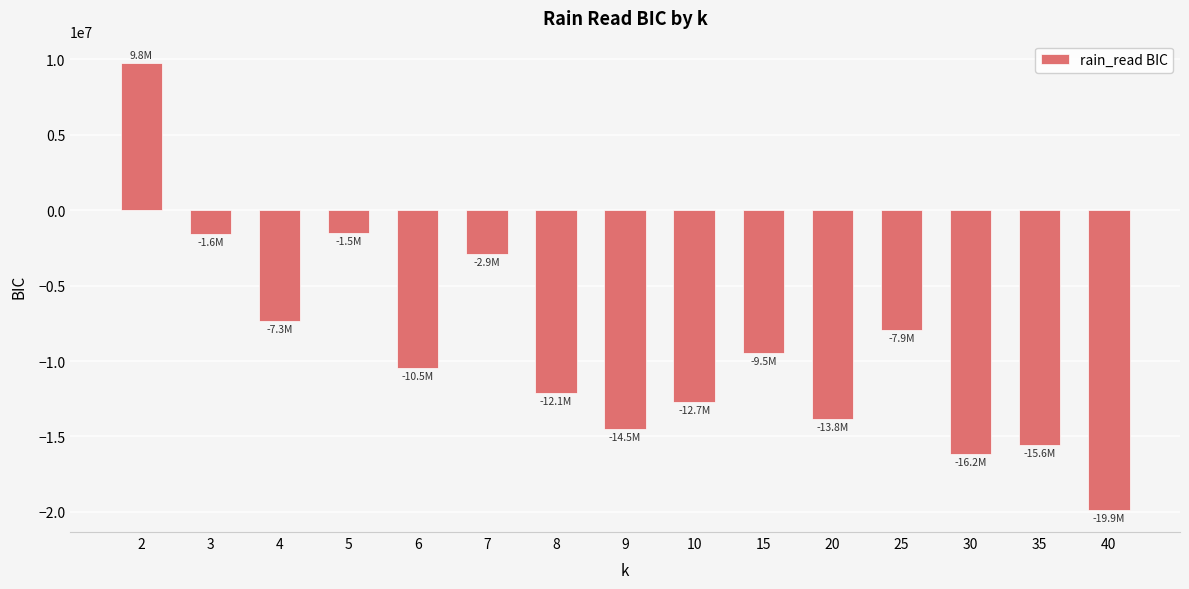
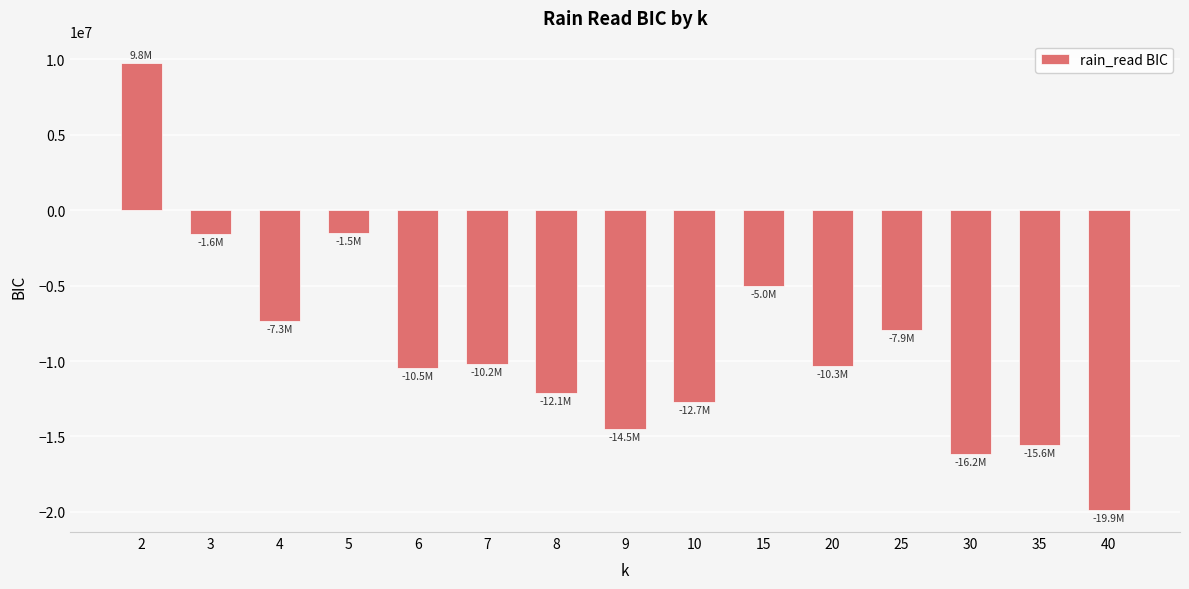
7: -2.9M -> -10.2M
15: -9.5M -> -5.0M
20: -13.8M -> -10.3M
